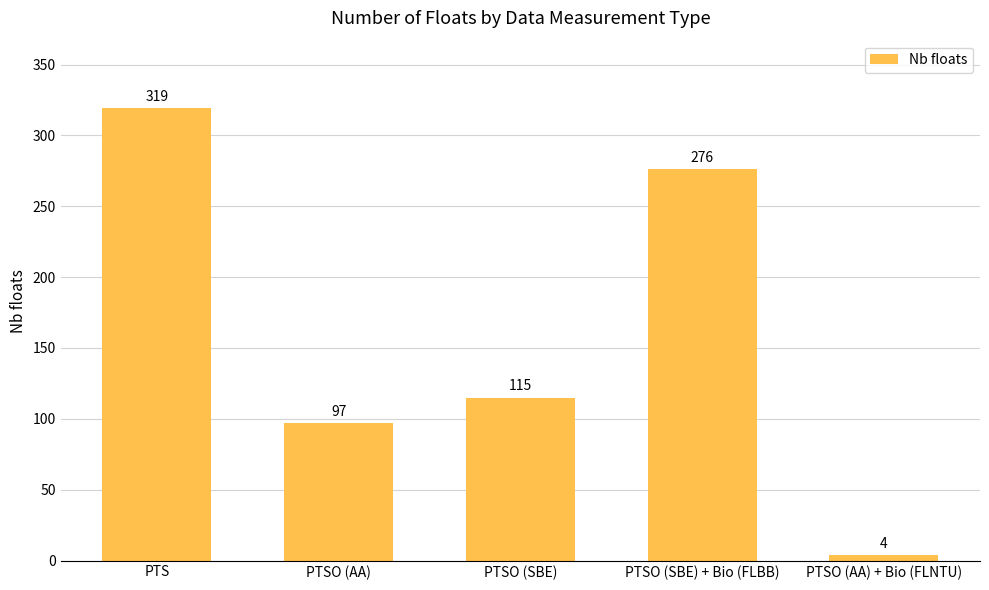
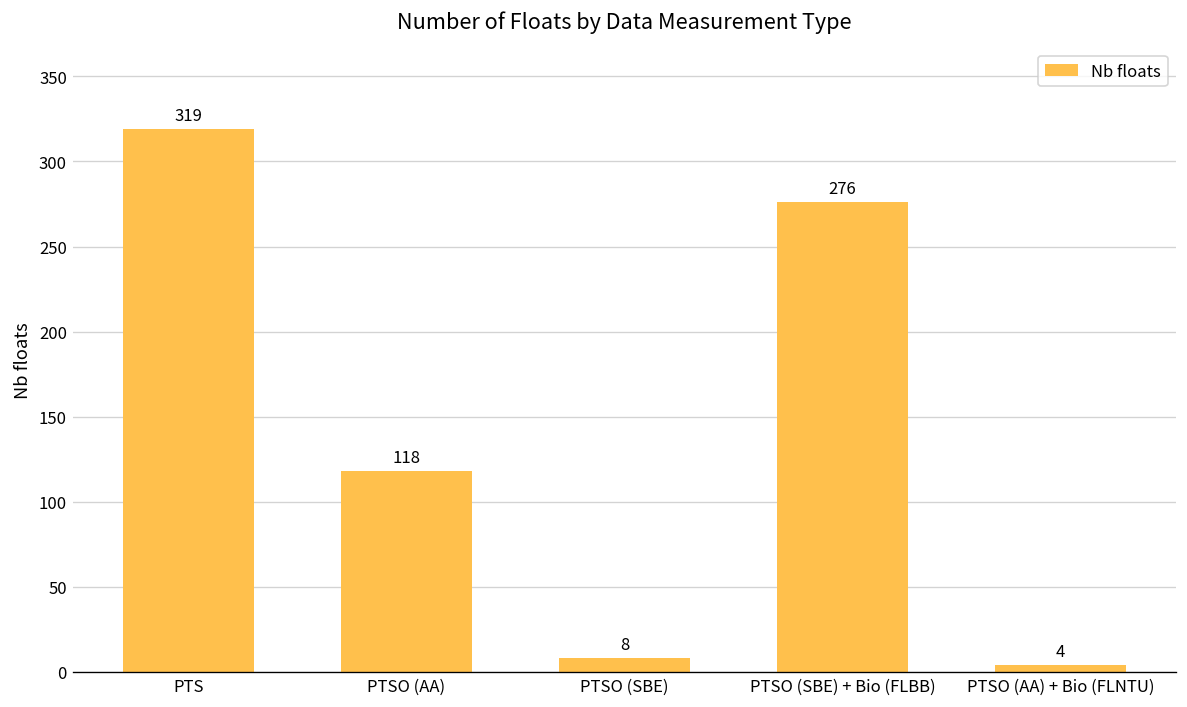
PTSO (AA): 97 -> 118
PTSO (SBE): 115 -> 8
